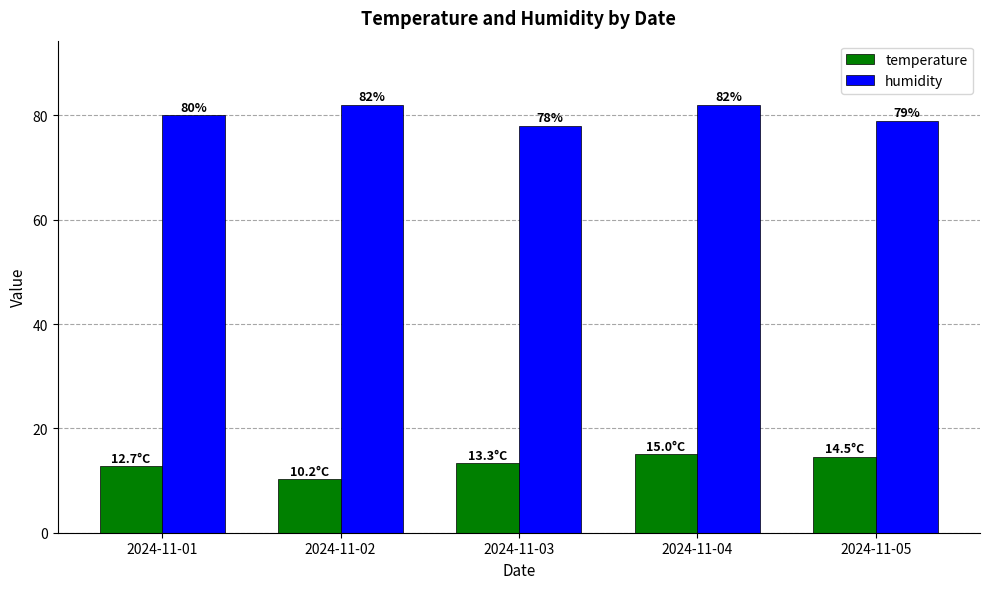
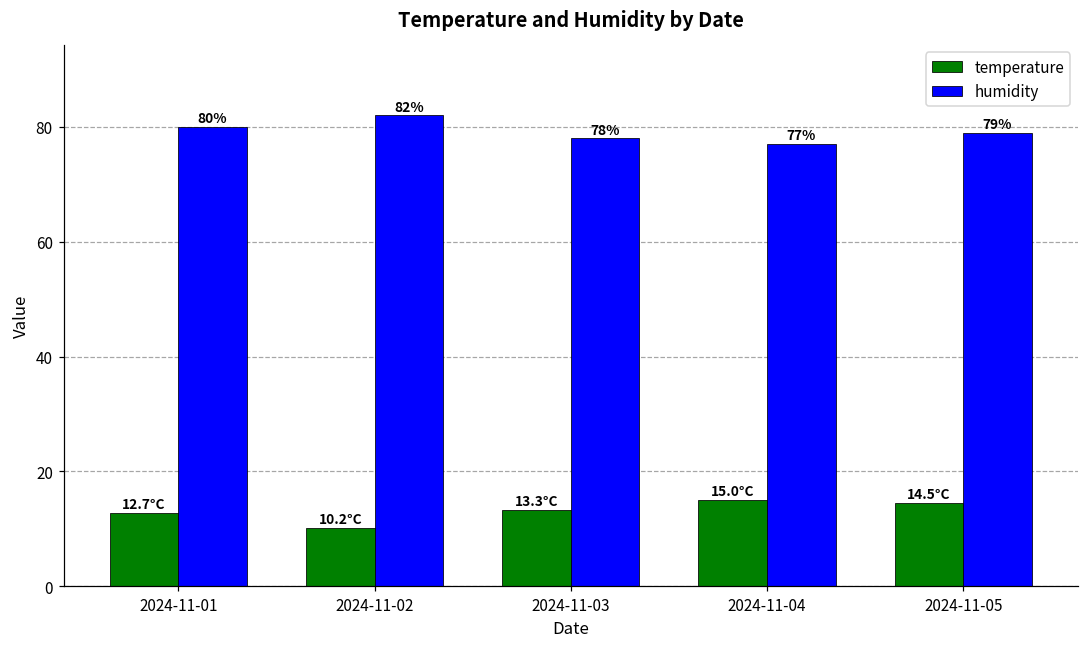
humidity, 2024-11-04: 82% -> 77%
